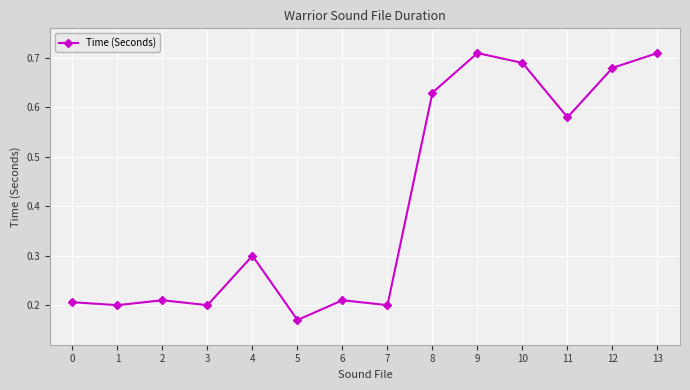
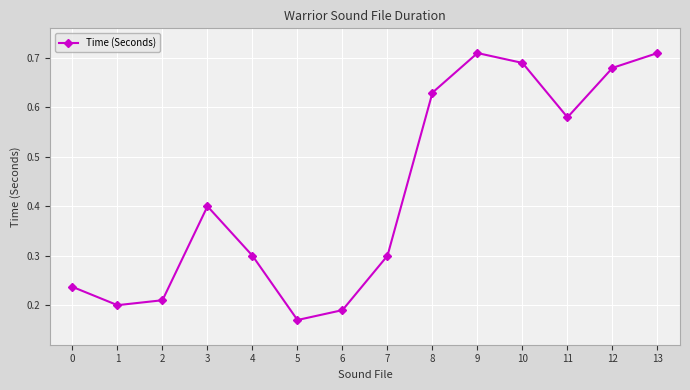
0: 0.21 -> 0.24
3: 0.2 -> 0.4
6: 0.21 -> 0.19
7: 0.2 -> 0.3
